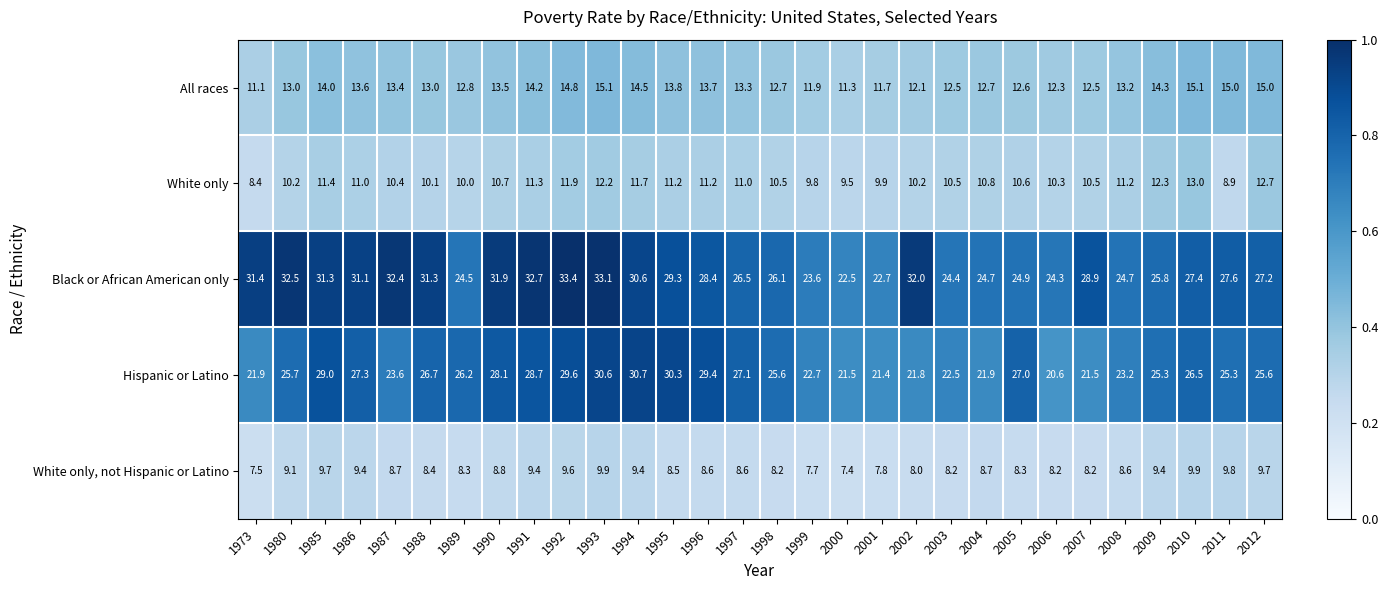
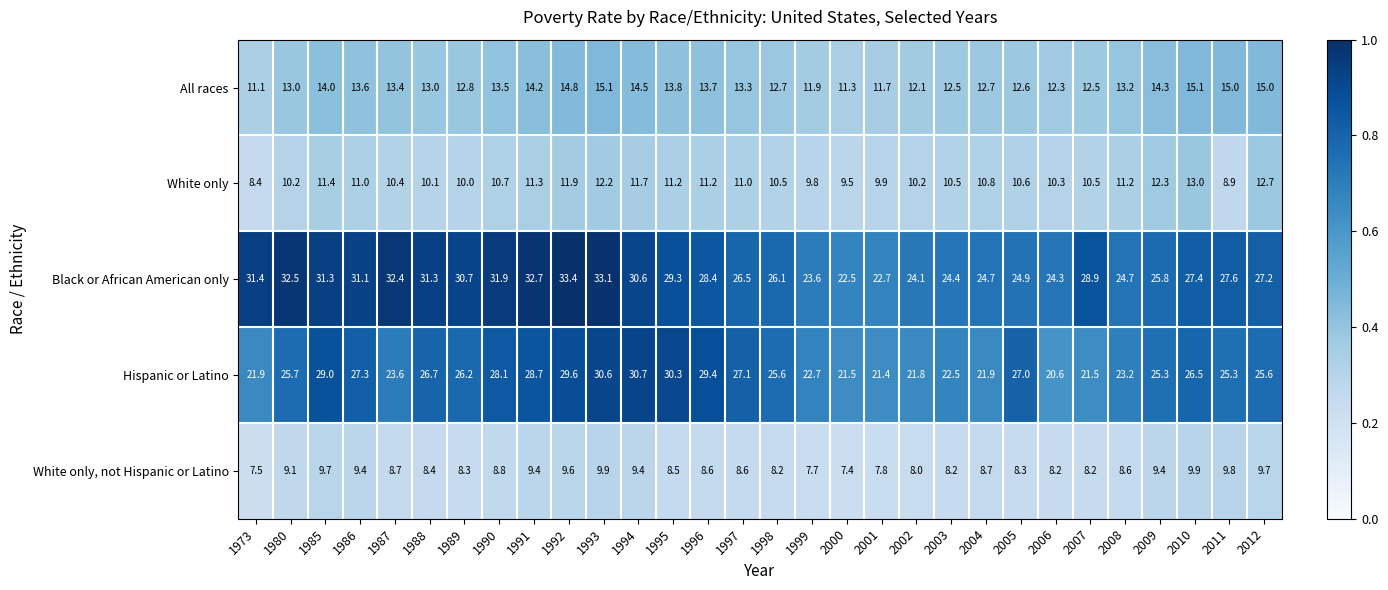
Black or African American only, 1989: 24.5 -> 30.7
Black or African American only, 2002: 32.0 -> 24.1
